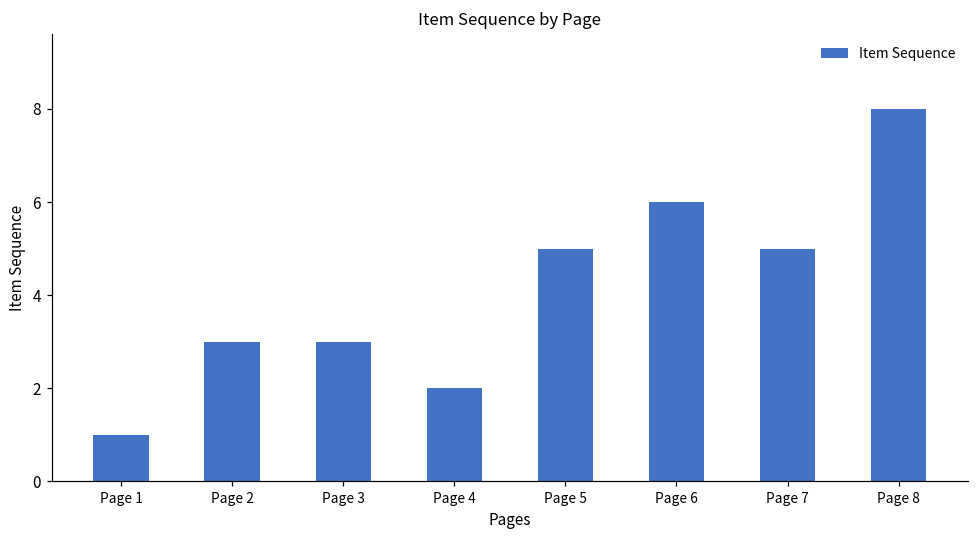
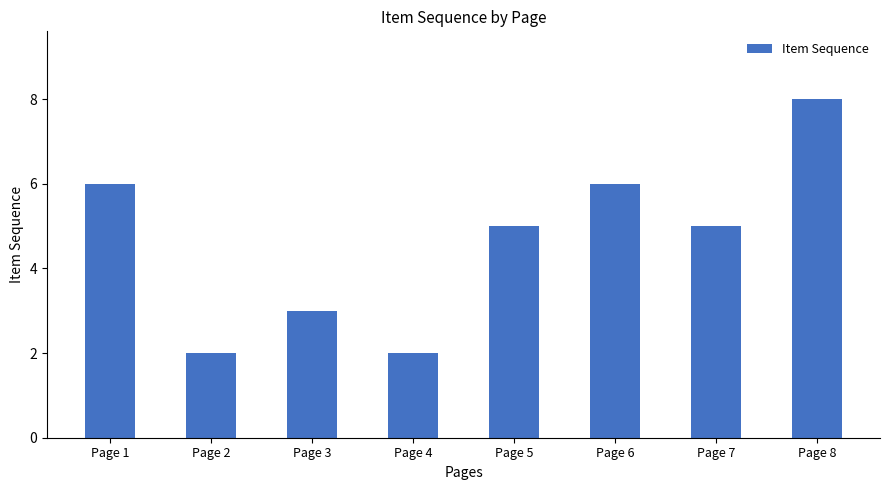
Page 1: 1 -> 6
Page 2: 3 -> 2
